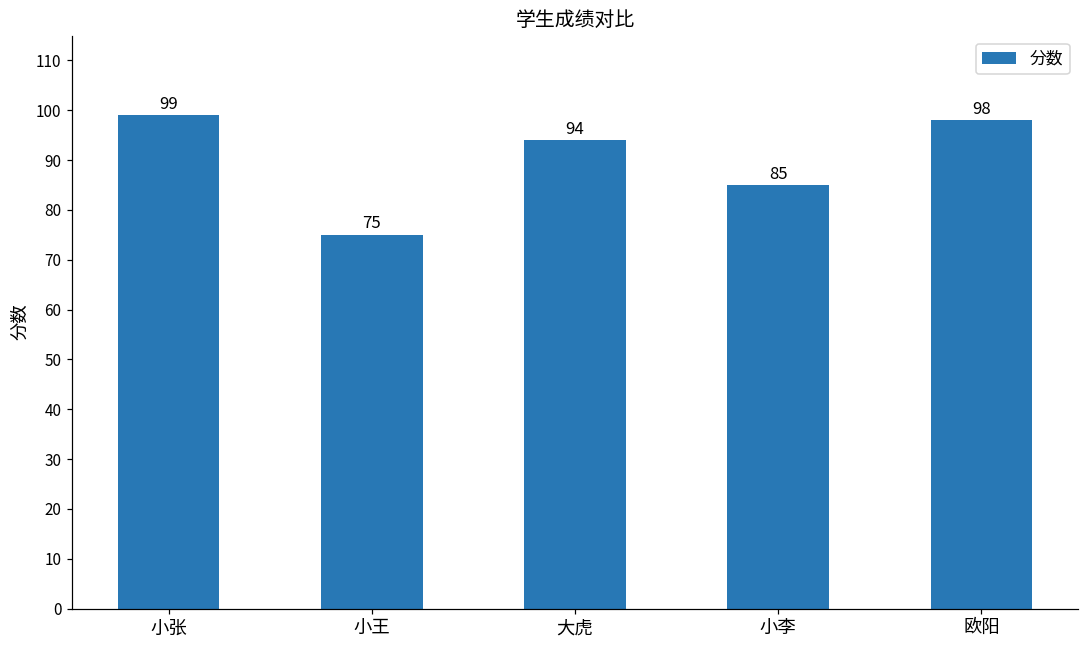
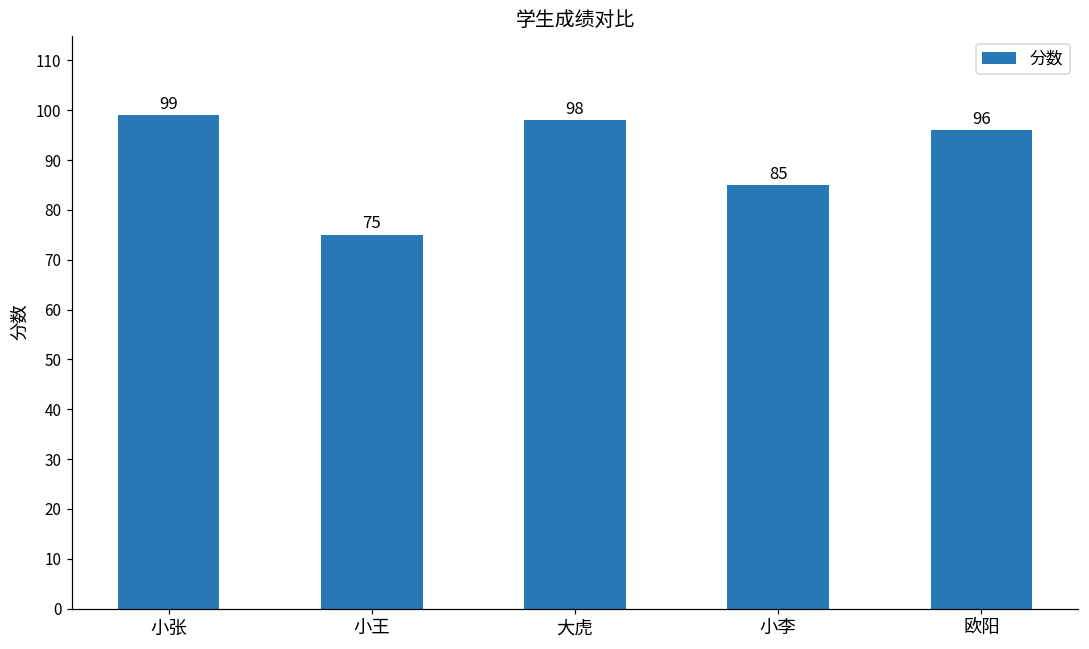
大虎: 94 -> 98
欧阳: 98 -> 96
